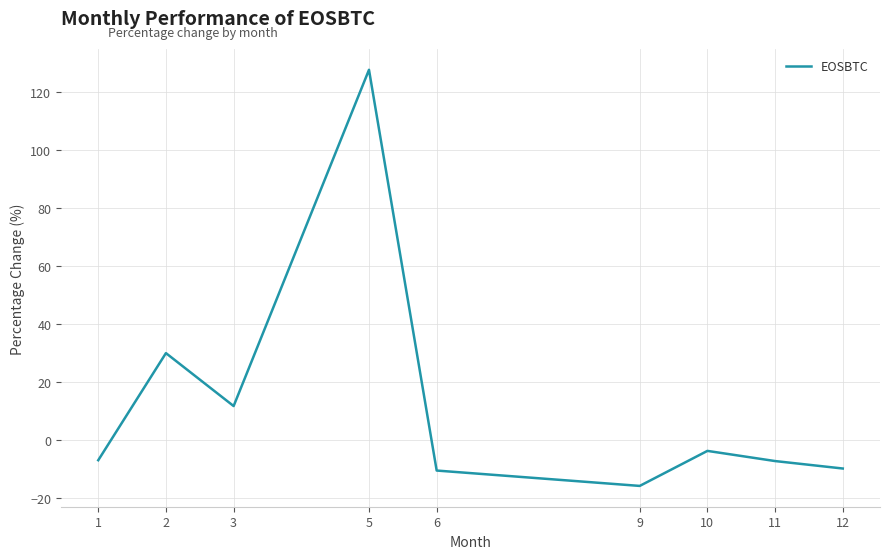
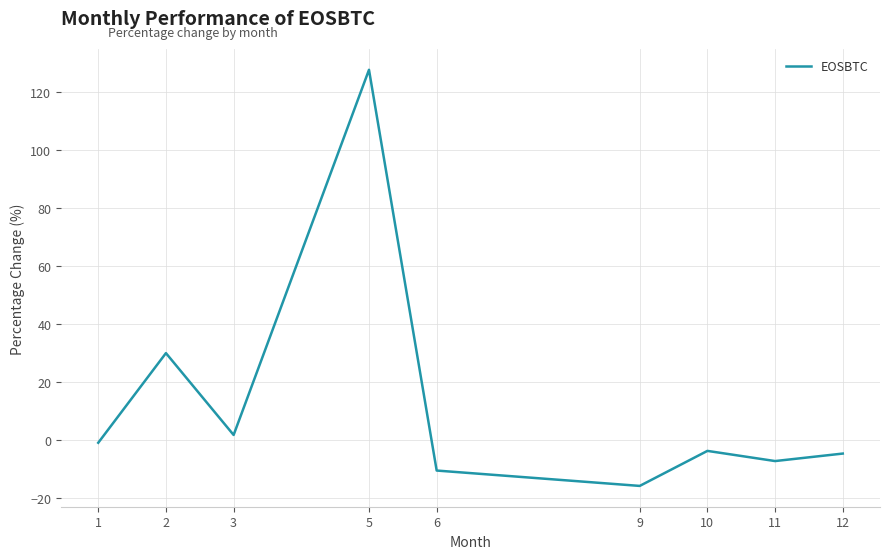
1: -7 -> -1
3: 12 -> 2
12: -10 -> -5
